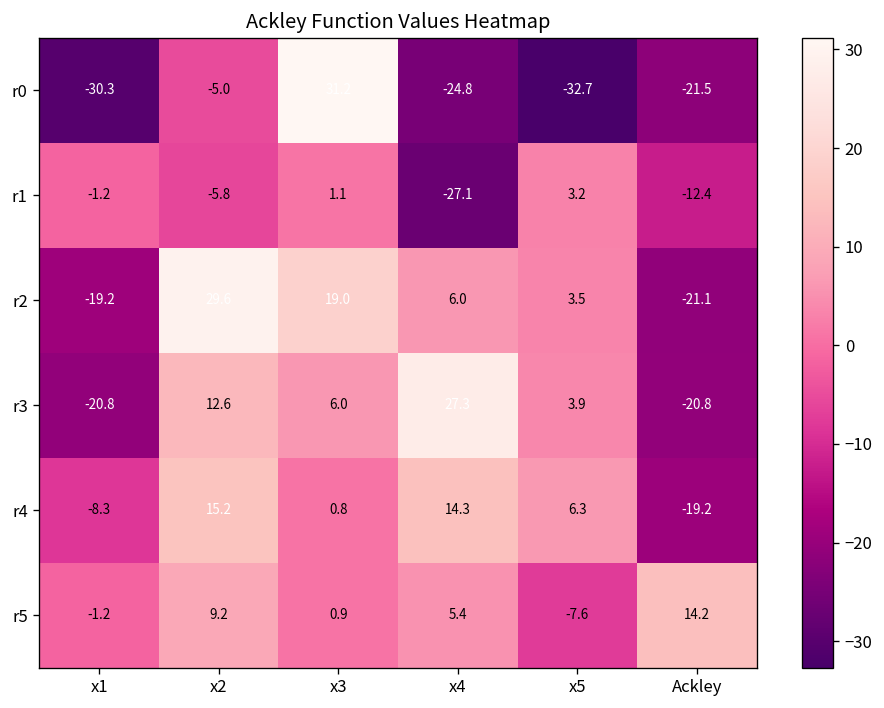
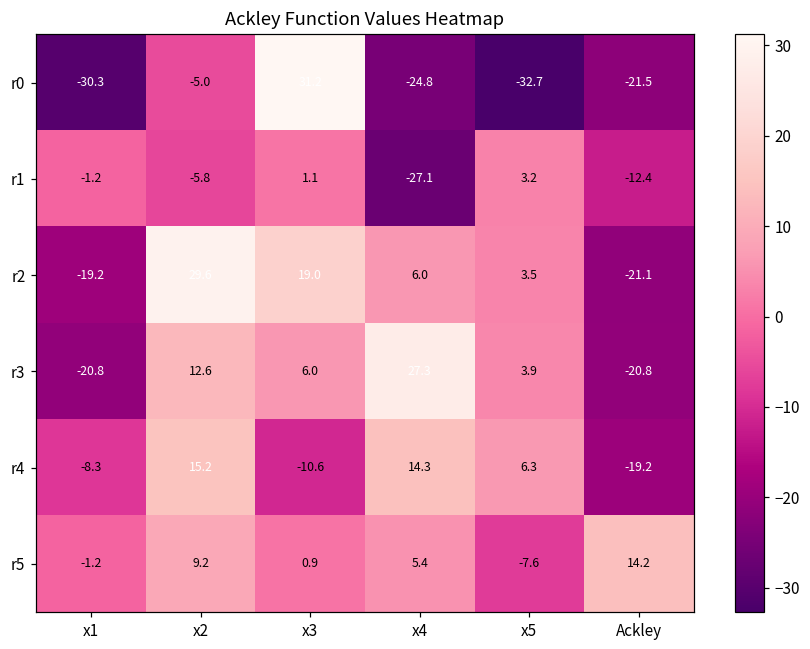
r4, x3: 0.8 -> -10.6
